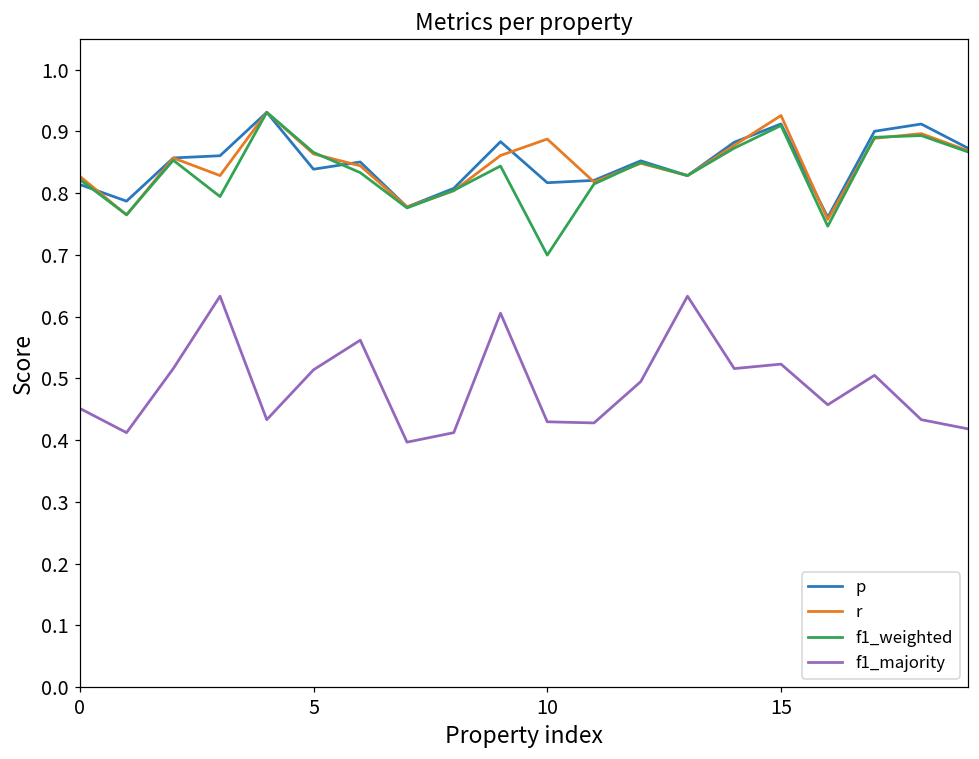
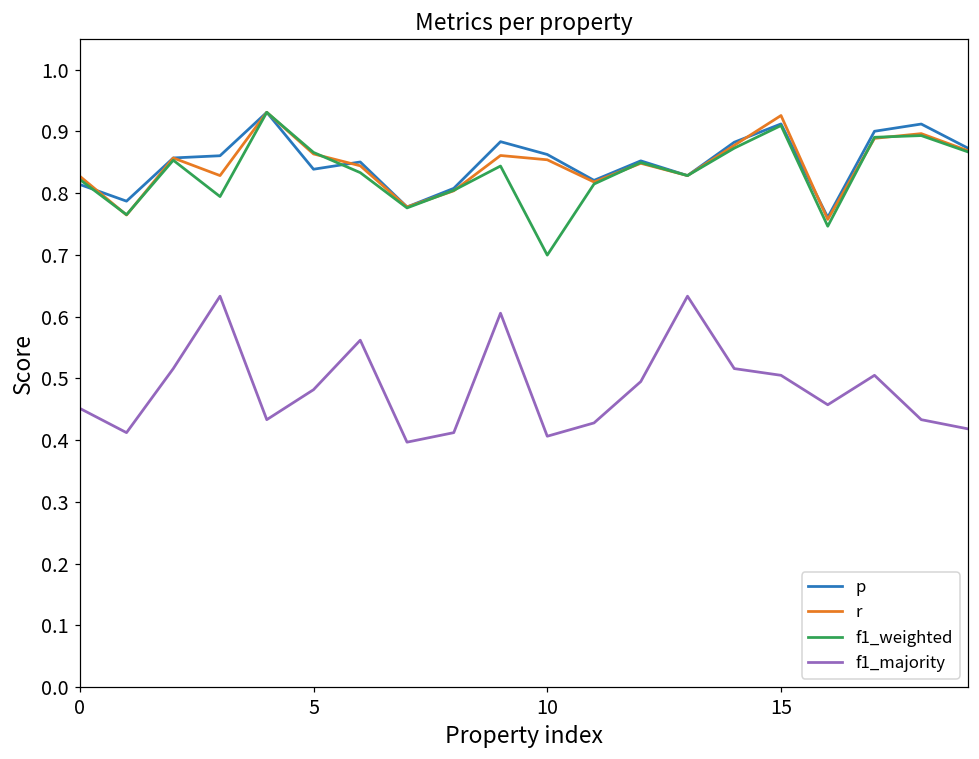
f1_majority, 5: 0.51 -> 0.48
p, 10: 0.82 -> 0.86
r, 10: 0.89 -> 0.85
f1_majority, 10: 0.43 -> 0.41
f1_majority, 15: 0.52 -> 0.51
